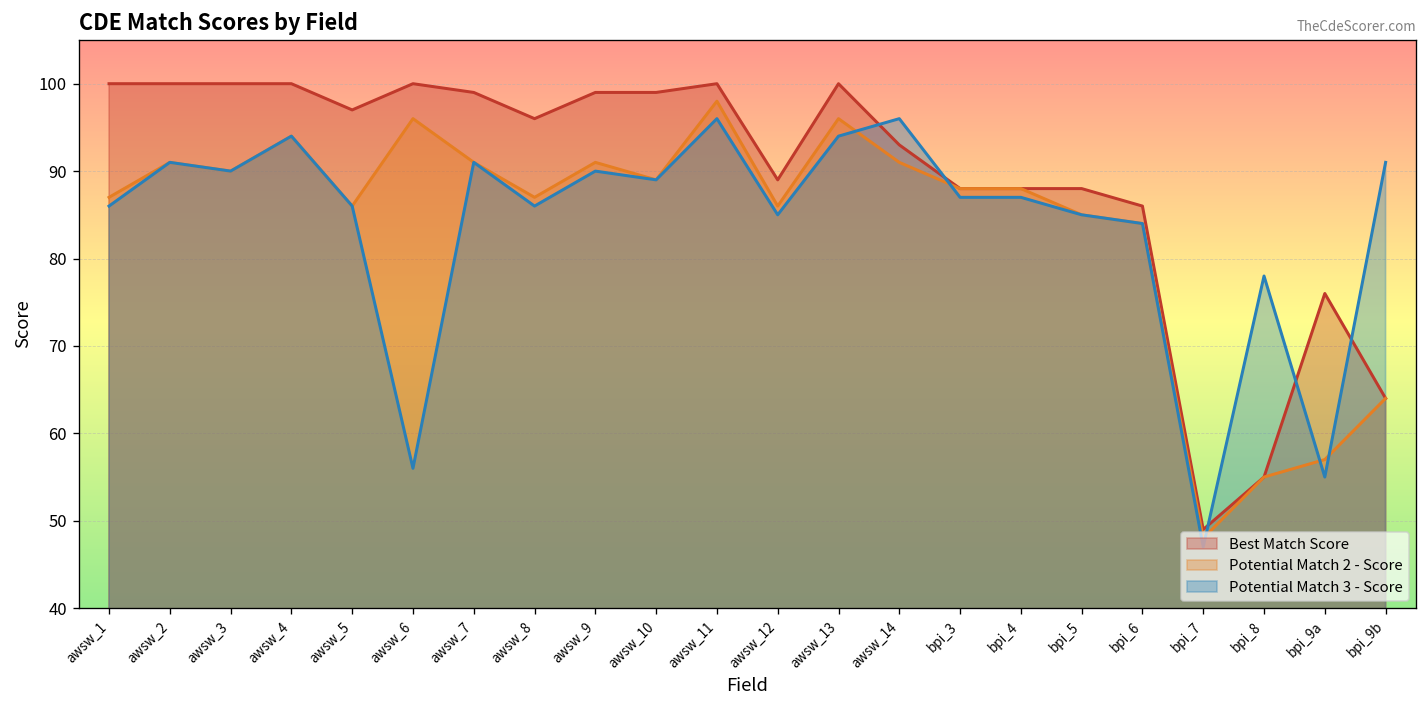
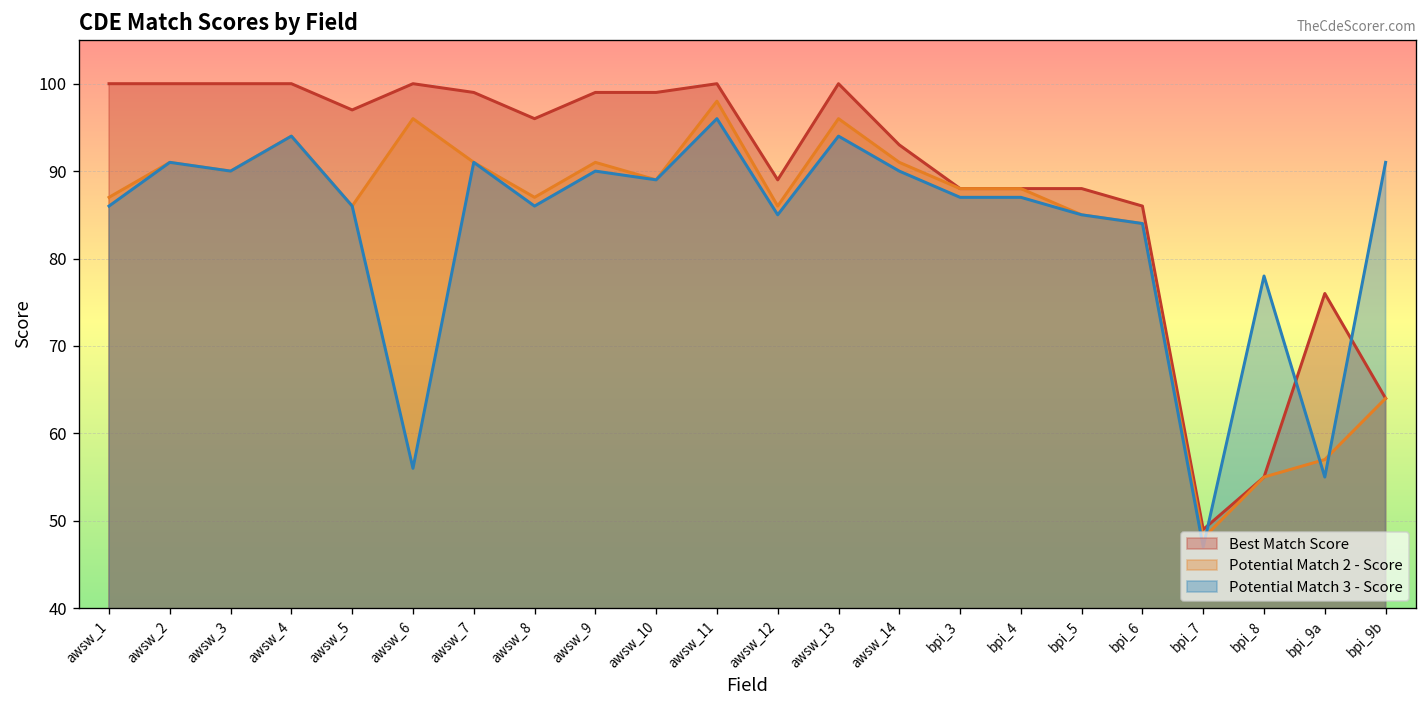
Potential Match 3 - Score, awsw_14: 96 -> 90
